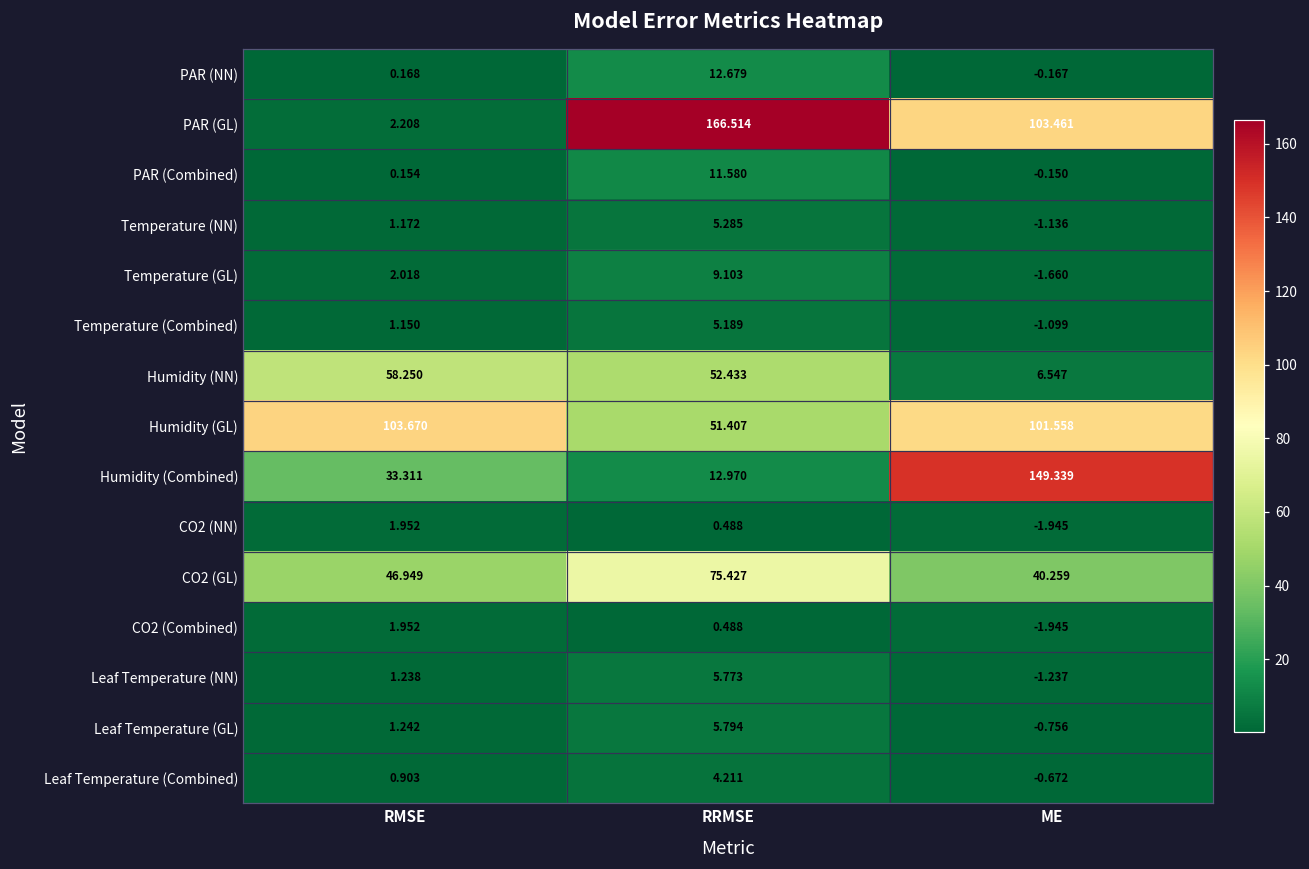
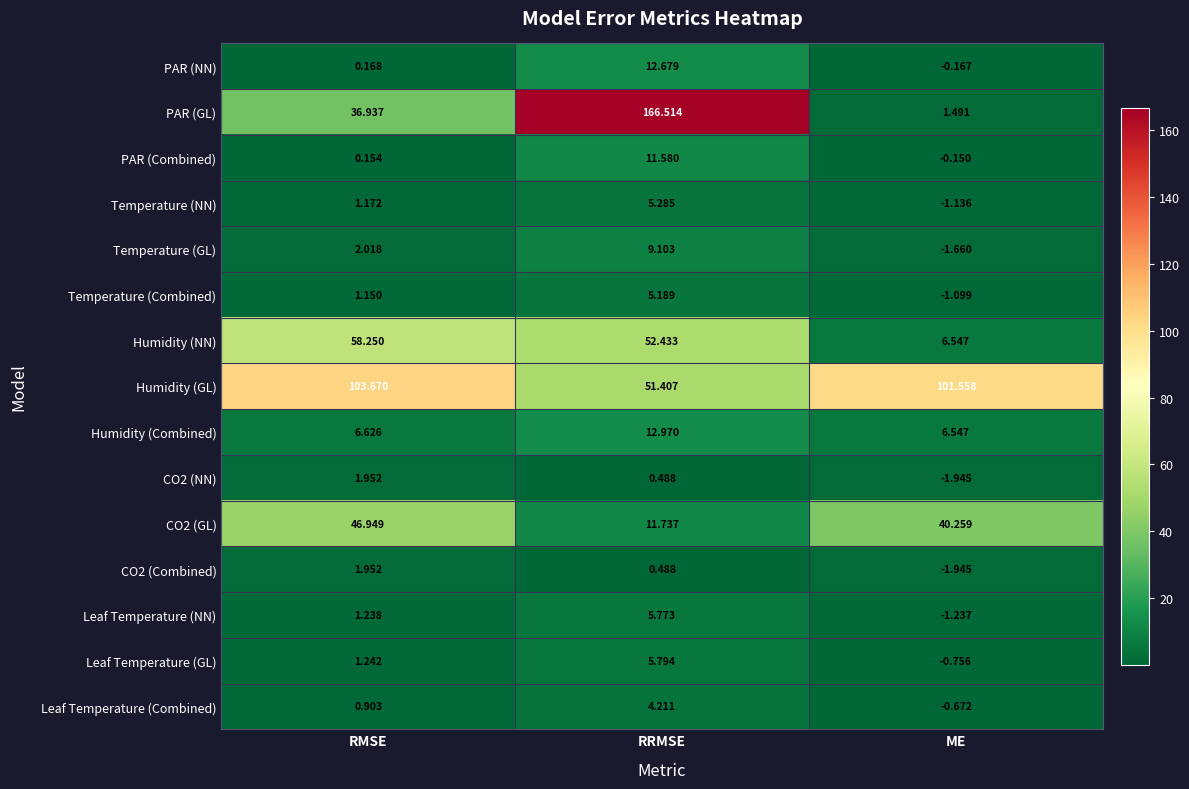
PAR (GL), RMSE: 2.208 -> 36.937
PAR (GL), ME: 103.461 -> 1.491
Humidity (Combined), RMSE: 33.311 -> 6.626
Humidity (Combined), ME: 149.339 -> 6.547
CO2 (GL), RRMSE: 75.427 -> 11.737
